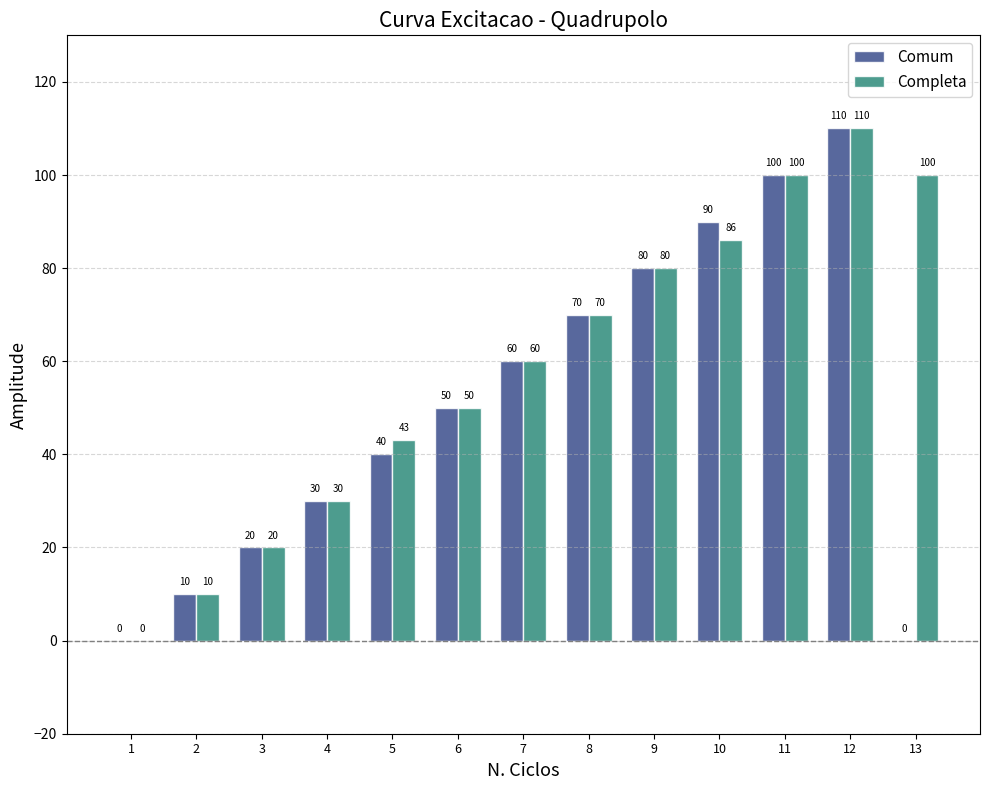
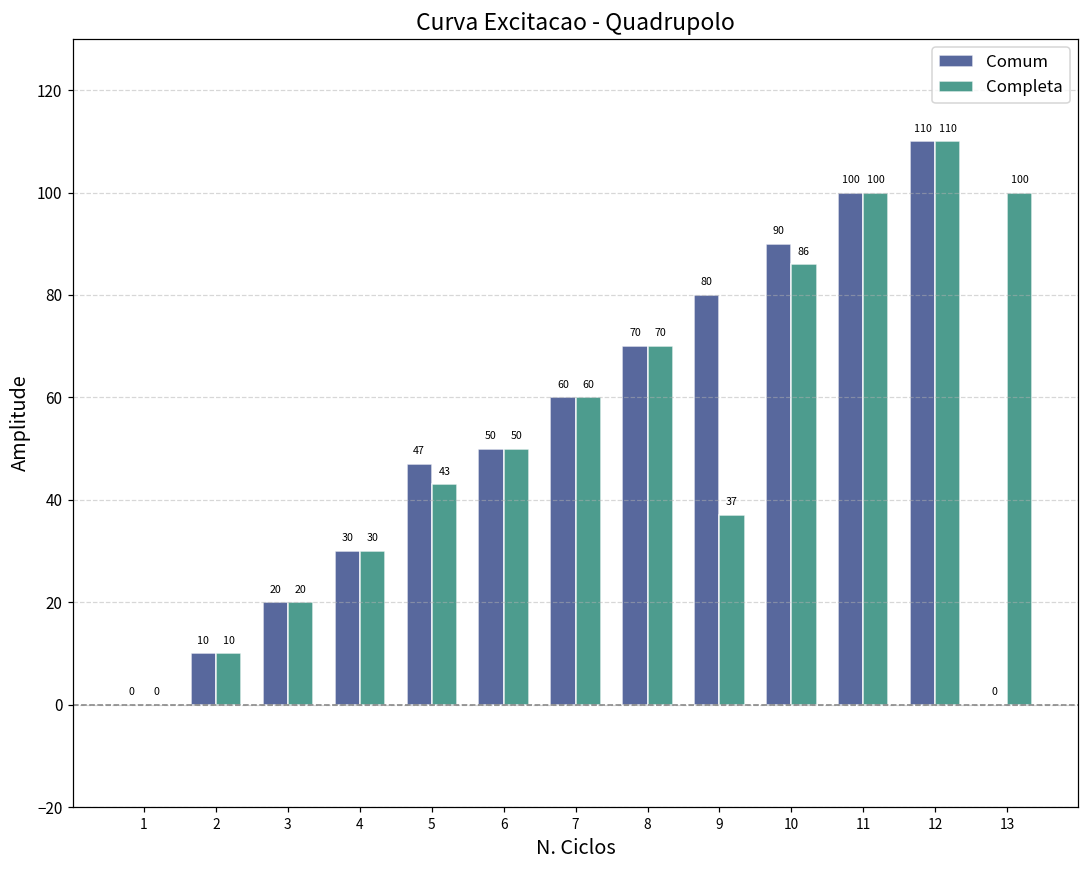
Comum, 5: 40 -> 47
Completa, 9: 80 -> 37
